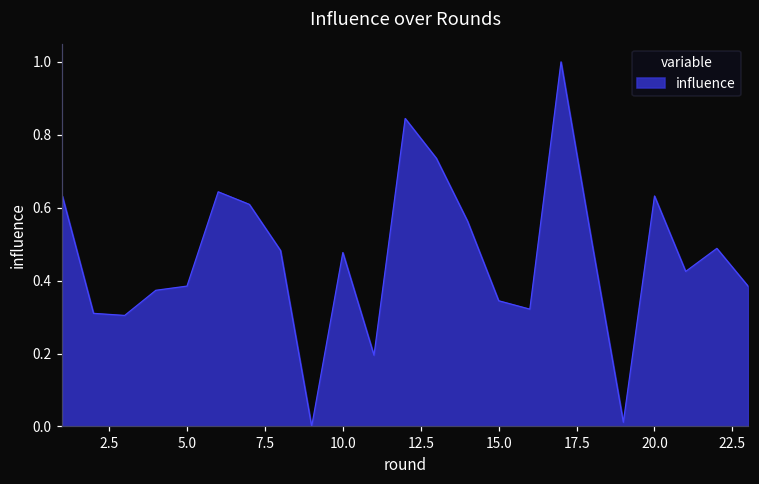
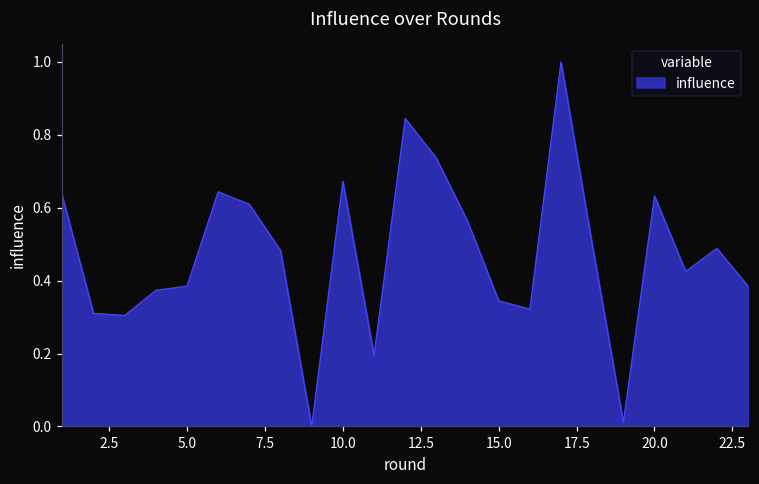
10.0: 0.48 -> 0.67
